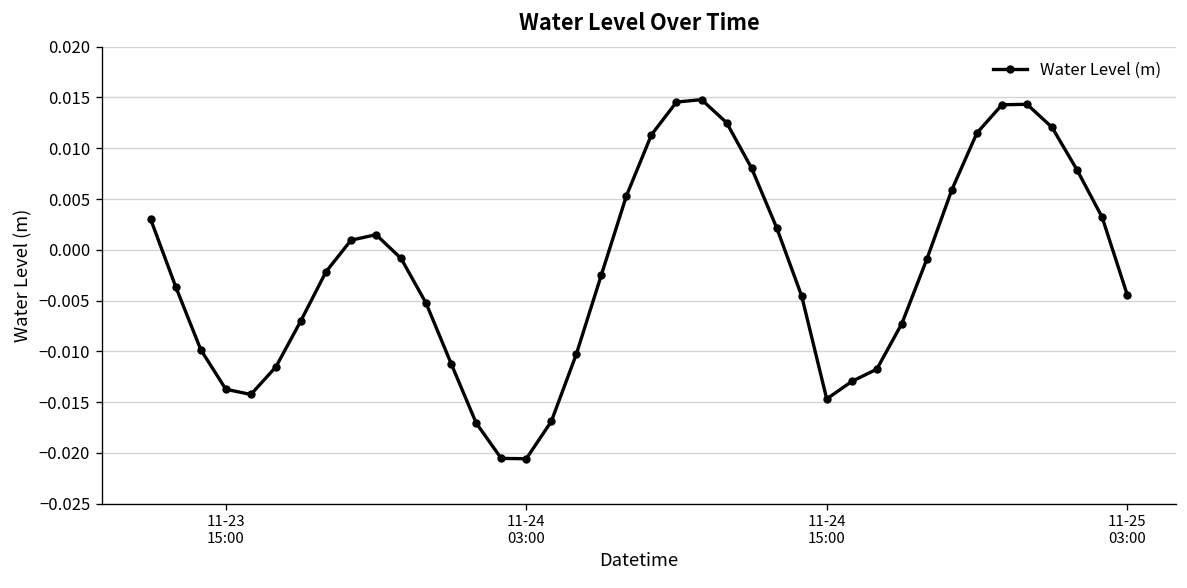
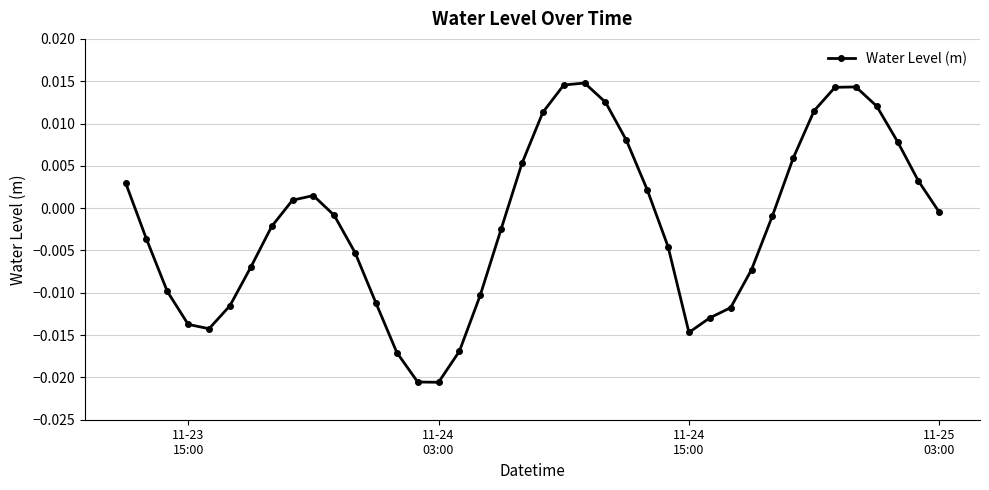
11-25 03:00: -0.004 -> 0.000
